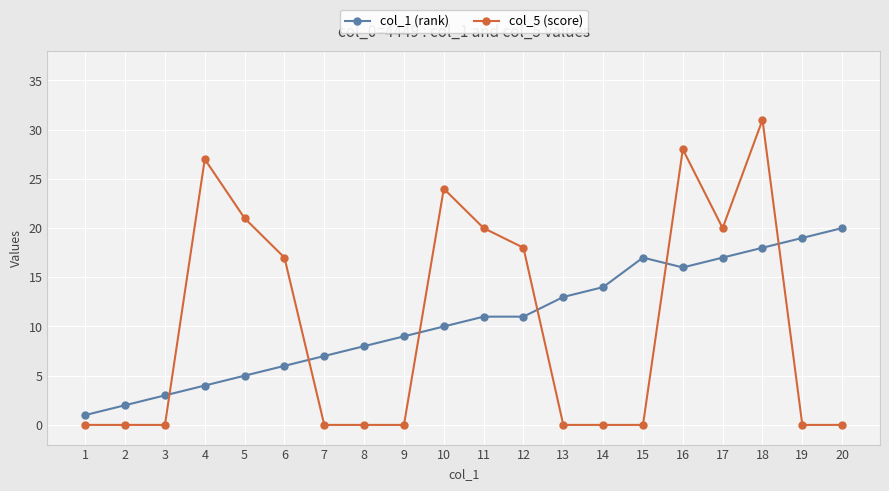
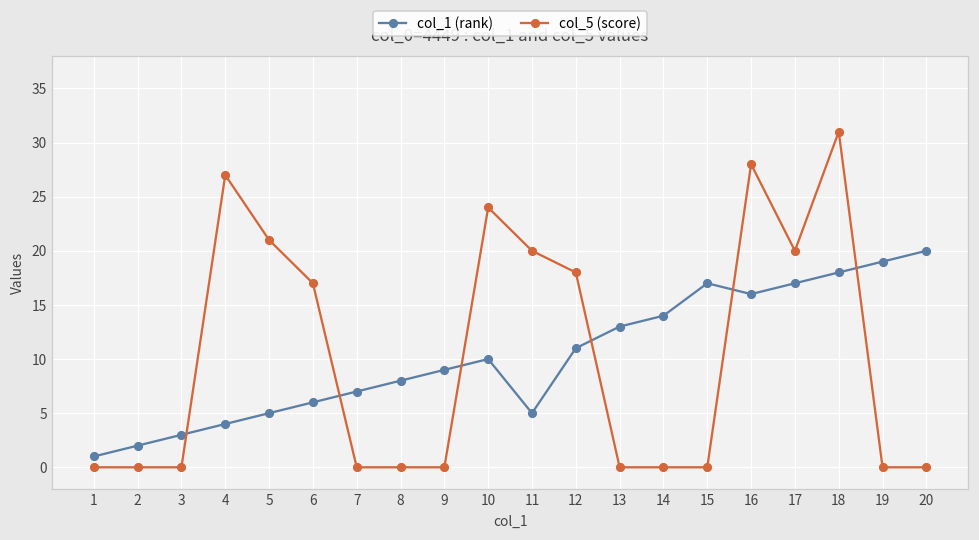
col_1 (rank), 11: 11 -> 5
